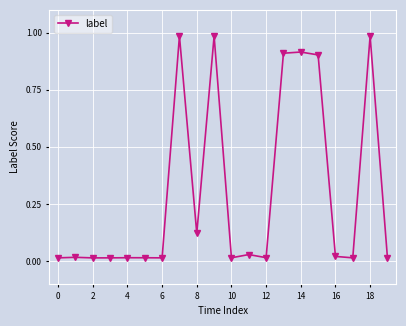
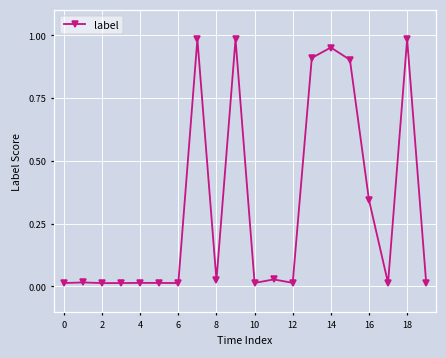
8: 0.12 -> 0.02
14: 0.92 -> 0.95
16: 0.02 -> 0.34
